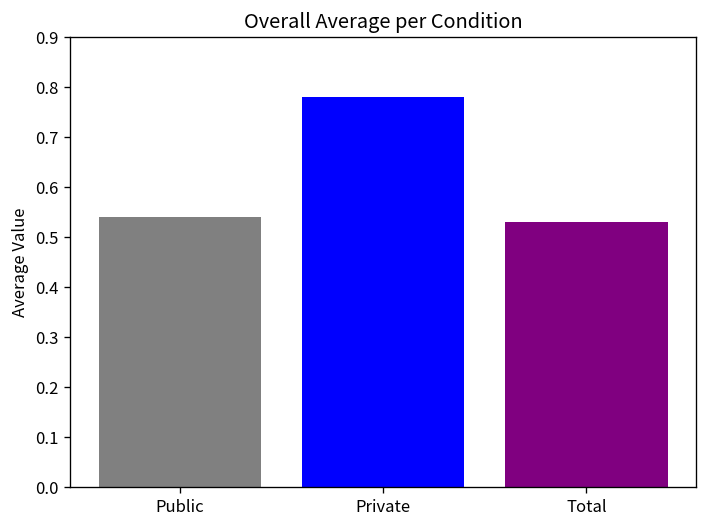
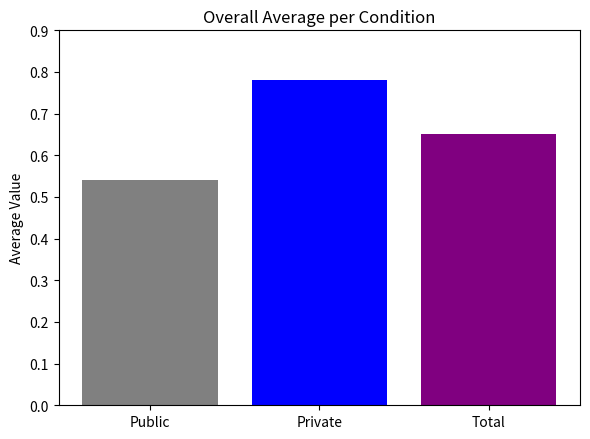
Total: 0.53 -> 0.65
